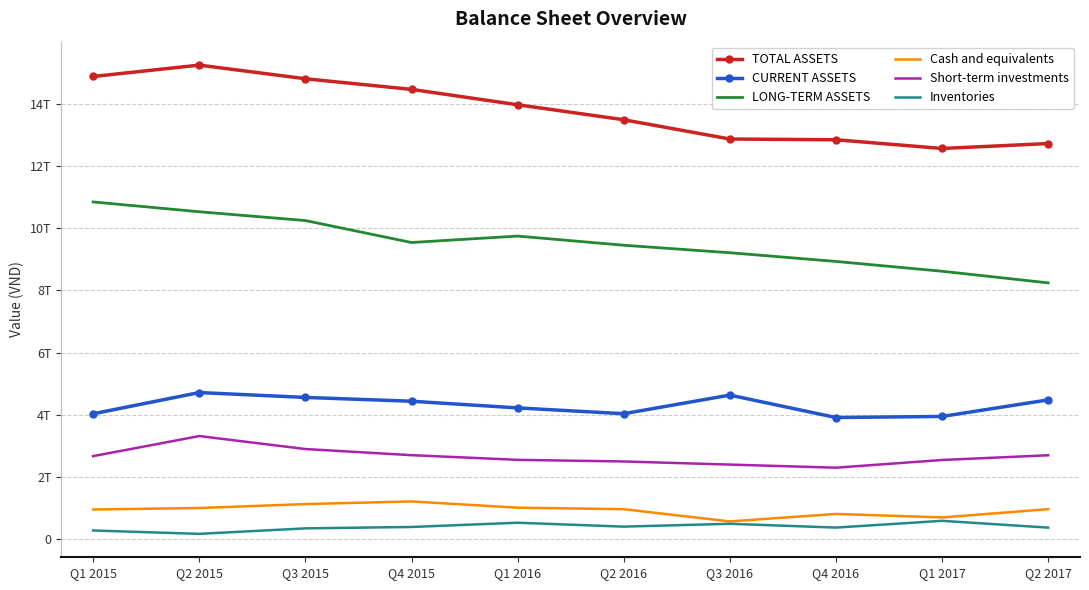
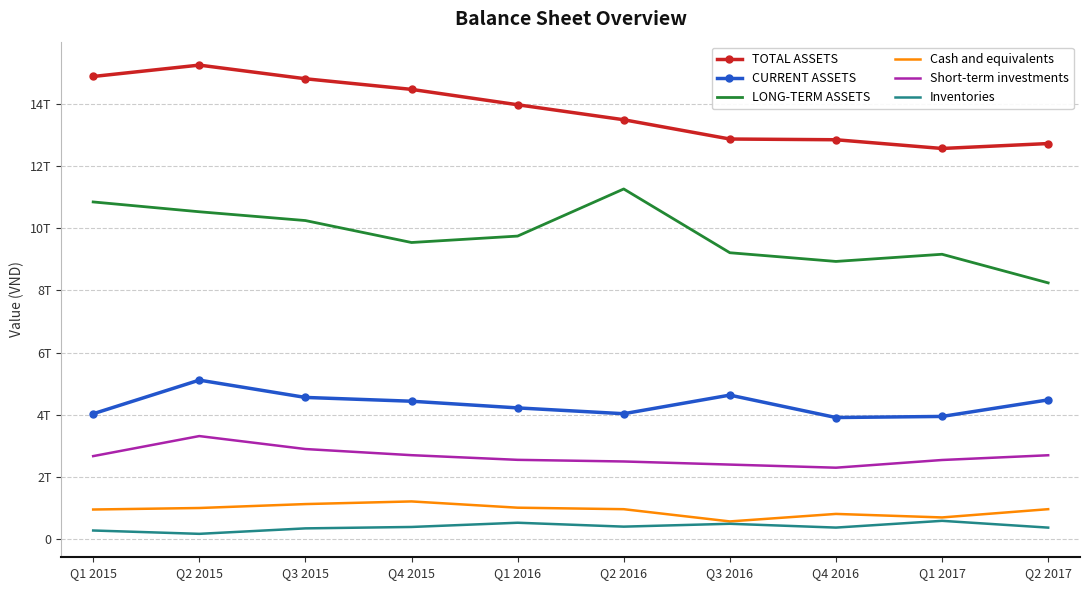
CURRENT ASSETS, Q2 2015: 4.7T -> 5.1T
LONG-TERM ASSETS, Q2 2016: 9.5T -> 11.3T
LONG-TERM ASSETS, Q1 2017: 8.6T -> 9.2T
